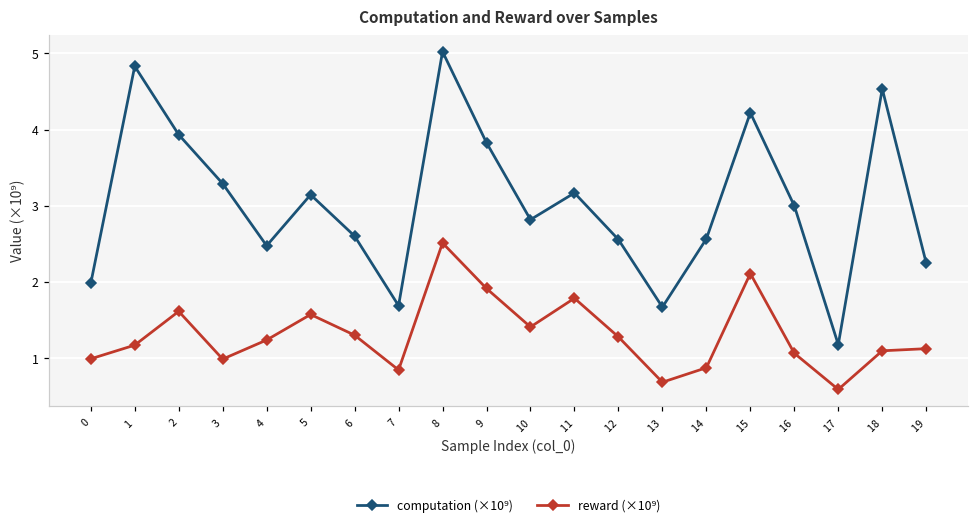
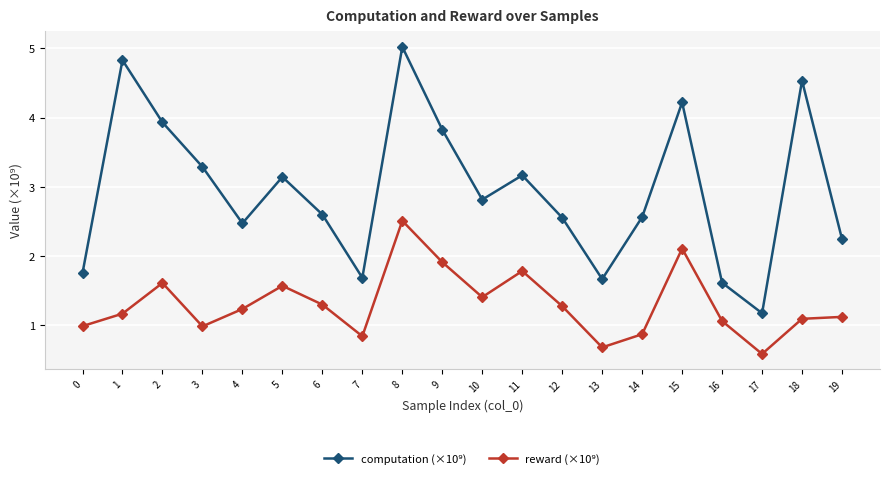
computation (×10⁹), 0: 2.0 -> 1.8
computation (×10⁹), 16: 3.0 -> 1.6
